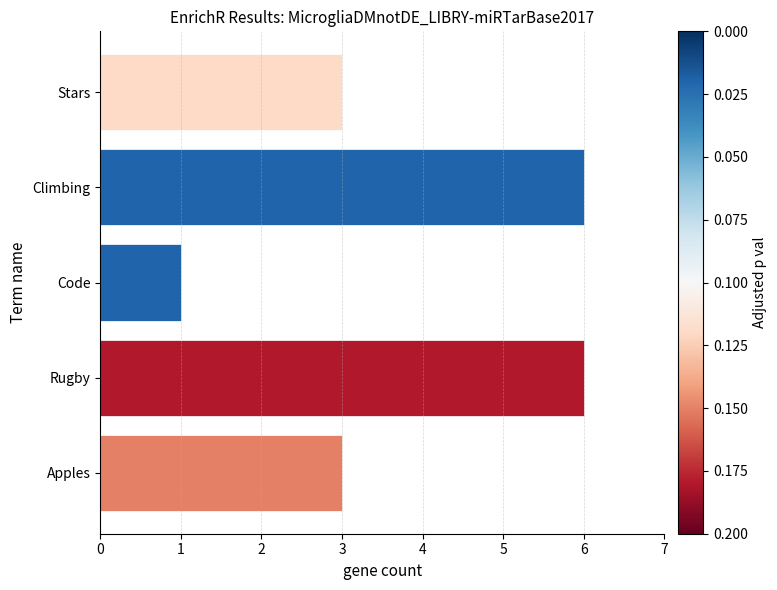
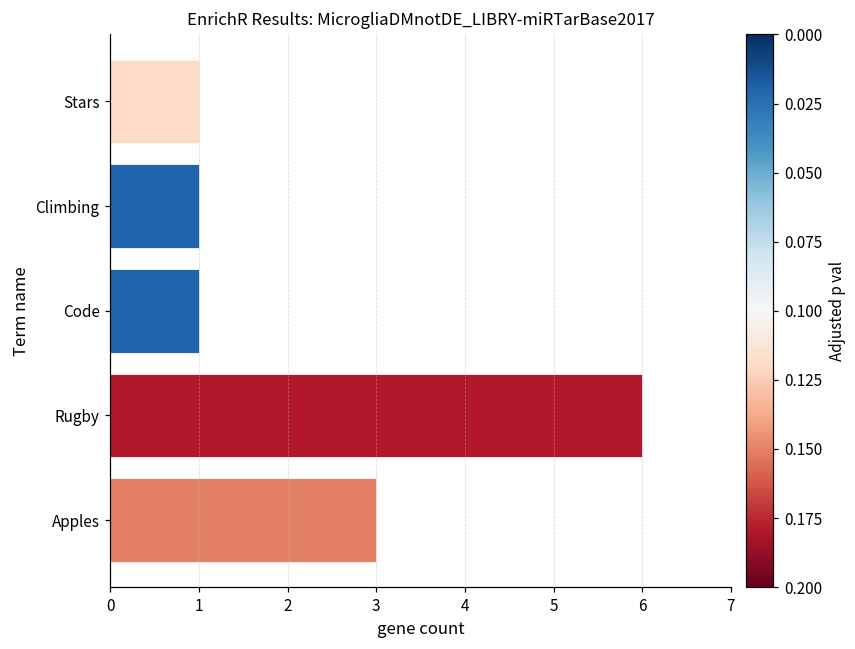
Stars: 3 -> 1
Climbing: 6 -> 1
